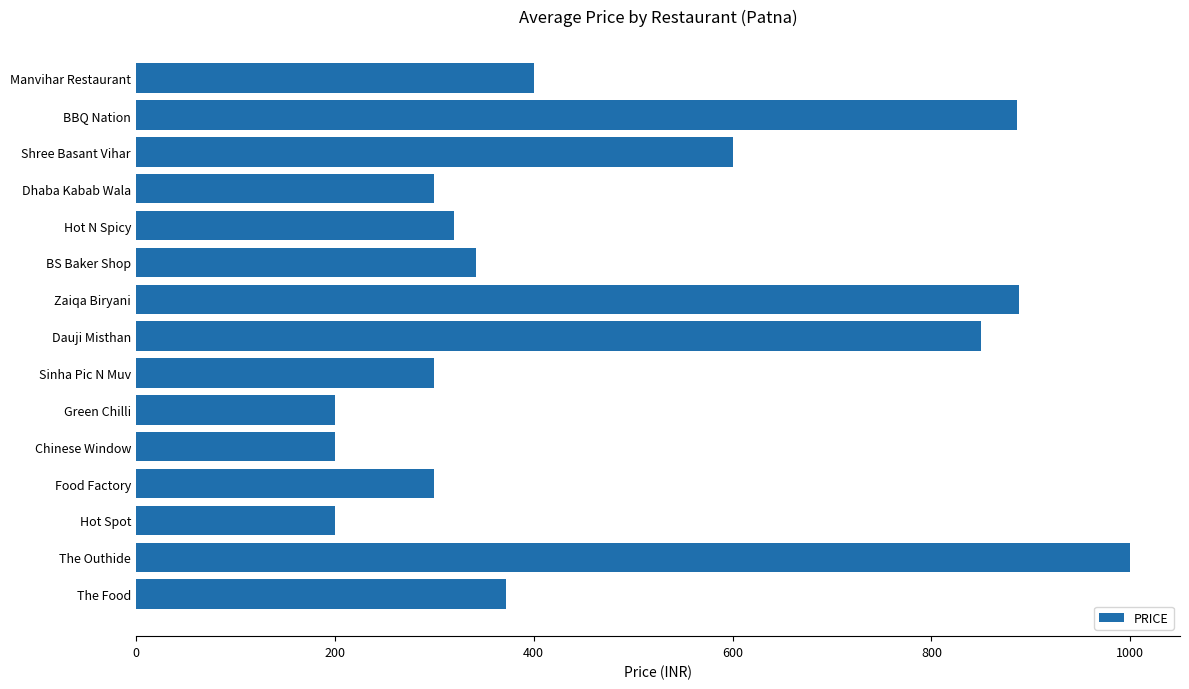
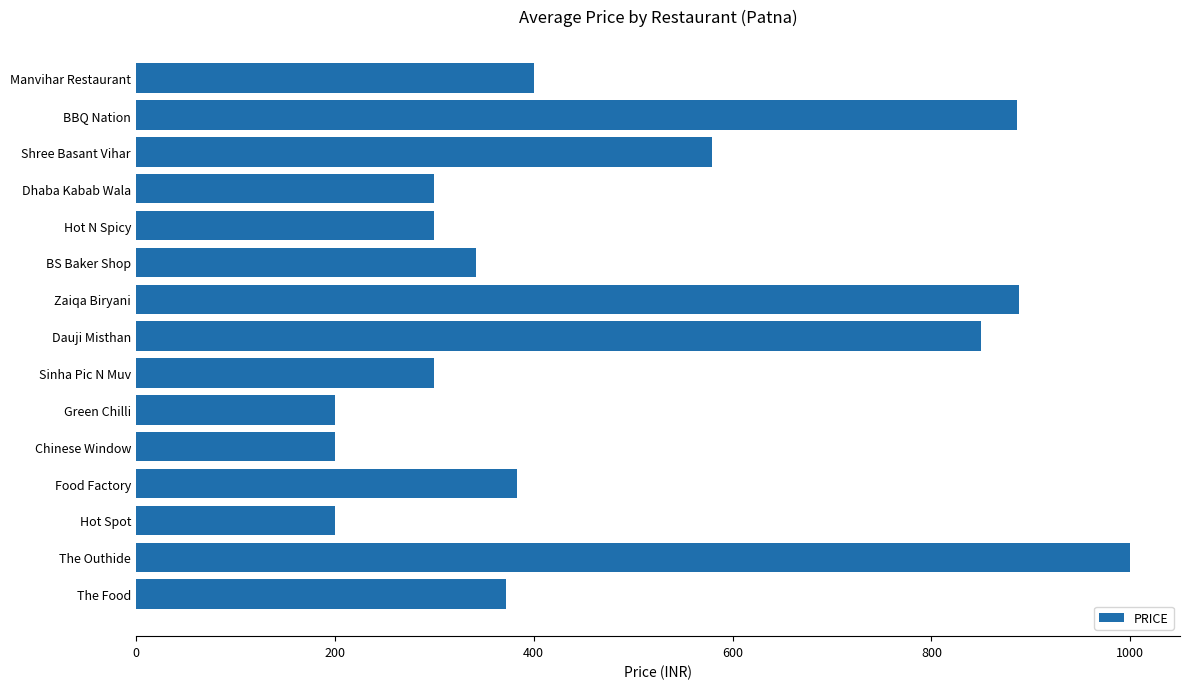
Shree Basant Vihar: 600 -> 580
Hot N Spicy: 320 -> 300
Food Factory: 300 -> 380
